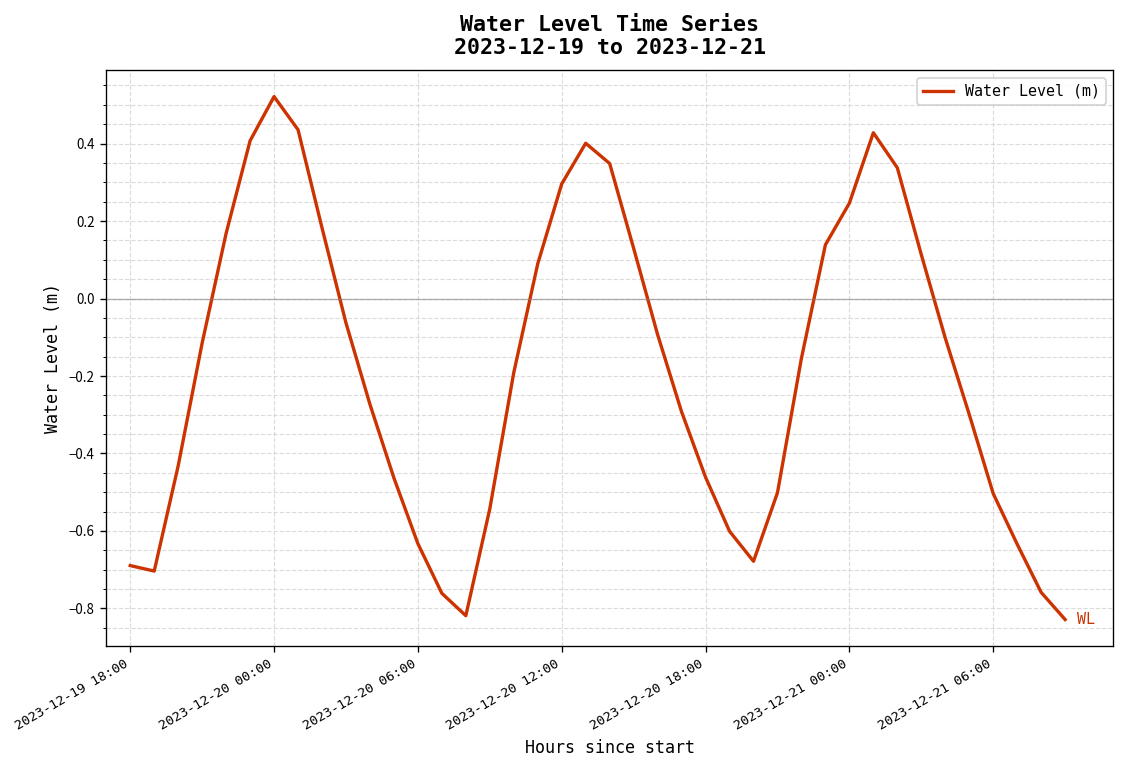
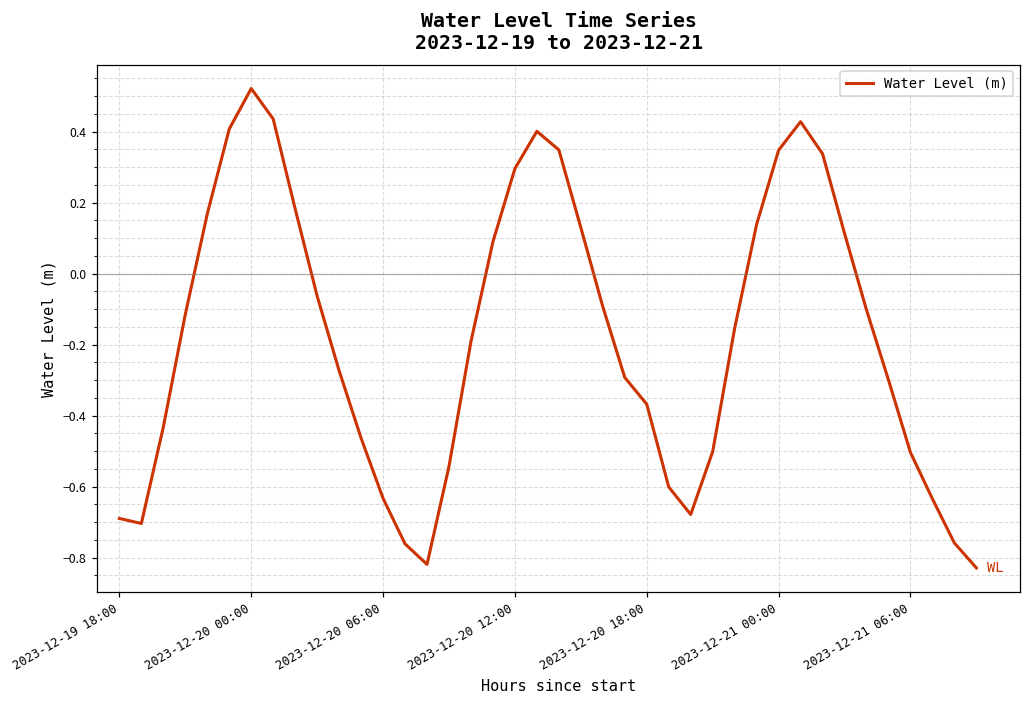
2023-12-20 18:00: -0.46 -> -0.37
2023-12-21 00:00: 0.25 -> 0.35
